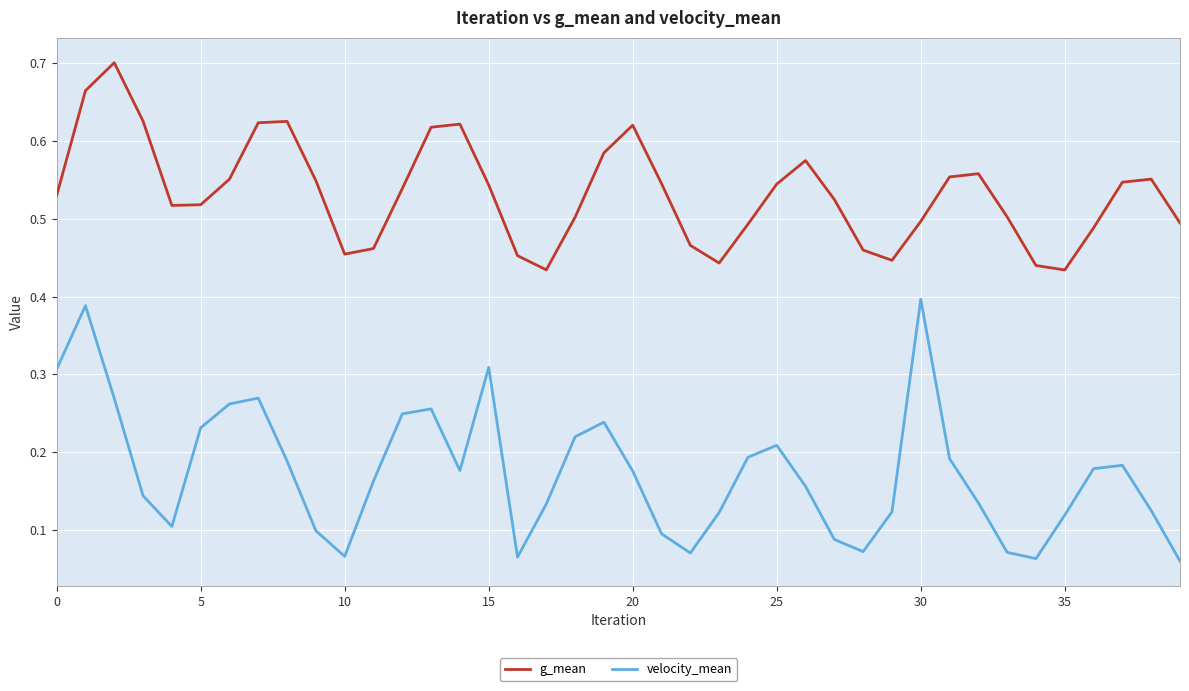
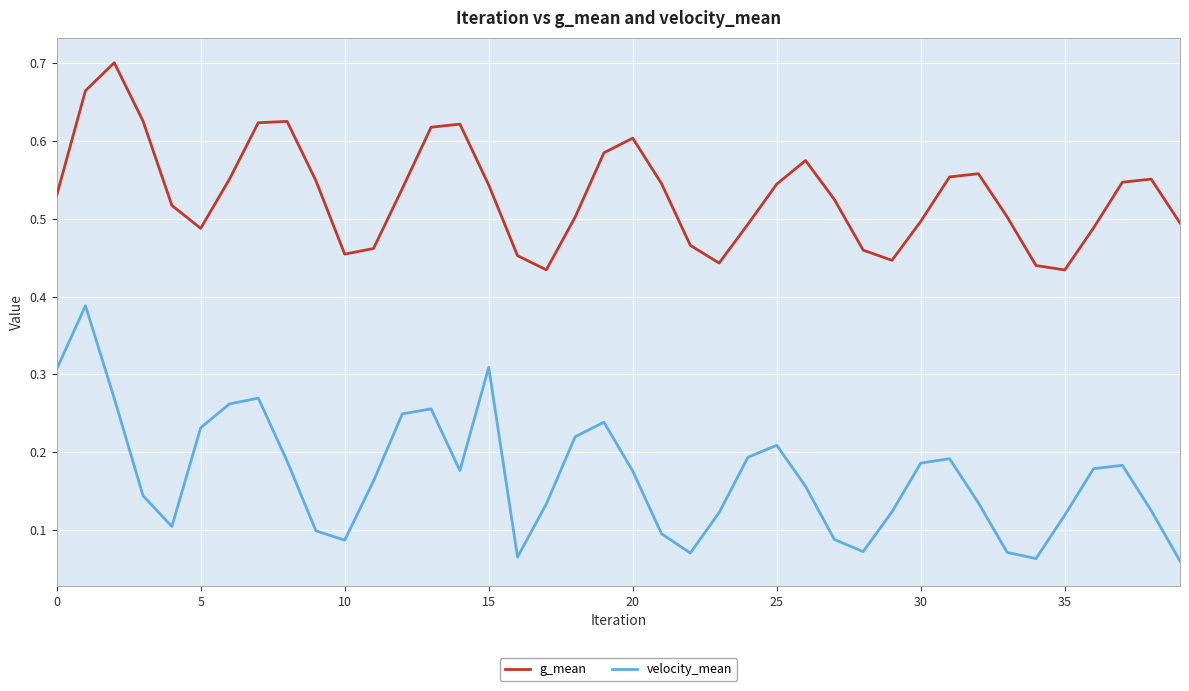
g_mean, 5: 0.52 -> 0.49
velocity_mean, 10: 0.07 -> 0.09
g_mean, 20: 0.62 -> 0.60
velocity_mean, 30: 0.40 -> 0.19
